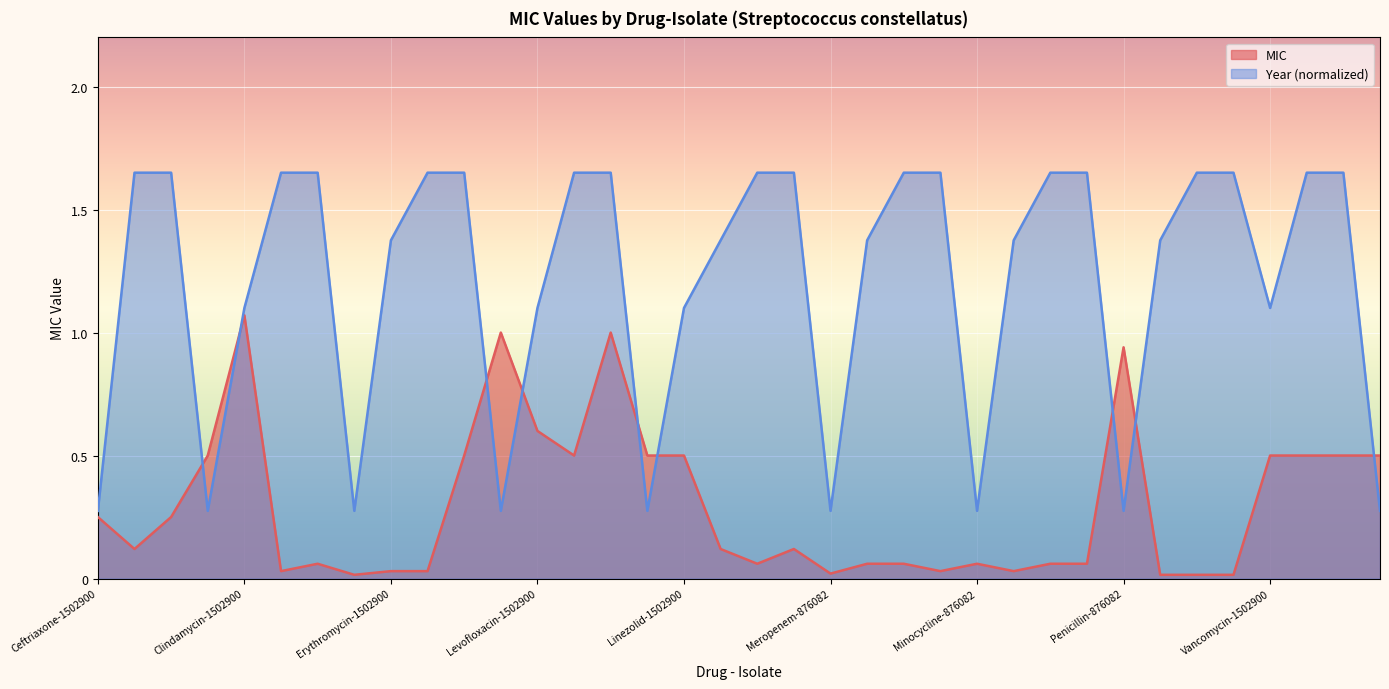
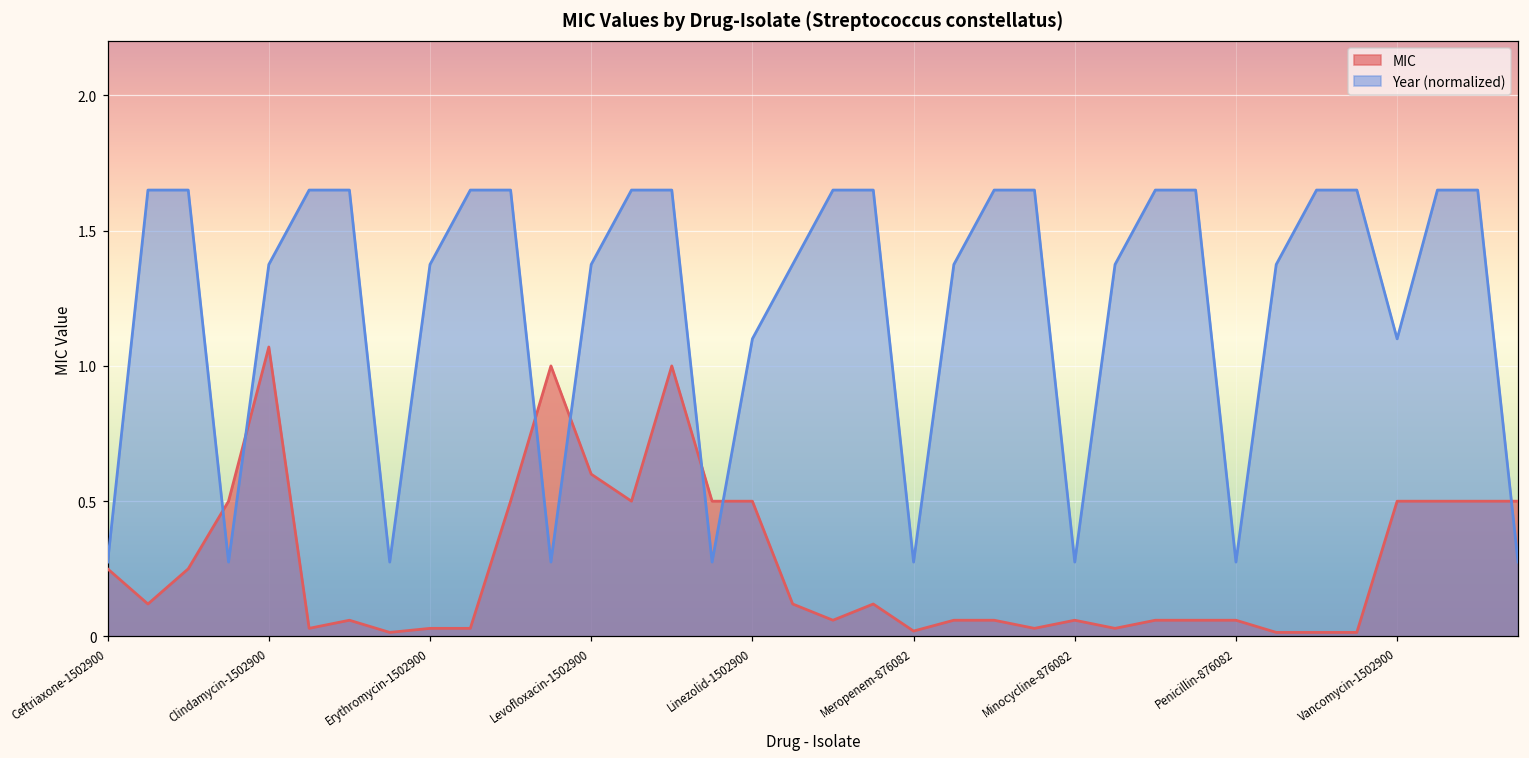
Year (normalized), Clindamycin-1502900: 1.10 -> 1.38
Year (normalized), Levofloxacin-1502900: 1.10 -> 1.38
MIC, Penicillin-876082: 0.94 -> 0.06
